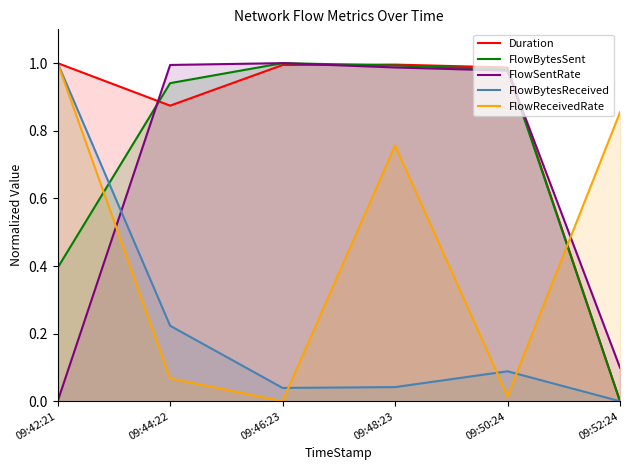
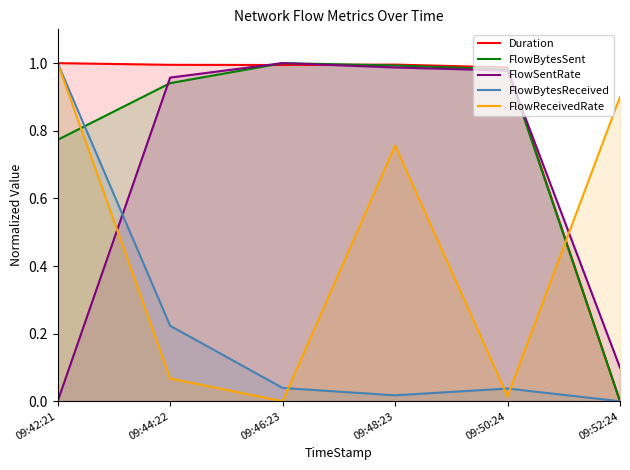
FlowBytesSent, 09:42:21: 0.39 -> 0.77
Duration, 09:44:22: 0.87 -> 1.00
FlowSentRate, 09:44:22: 0.99 -> 0.96
FlowBytesReceived, 09:48:23: 0.04 -> 0.02
FlowBytesReceived, 09:50:24: 0.09 -> 0.04
FlowReceivedRate, 09:52:24: 0.85 -> 0.90
